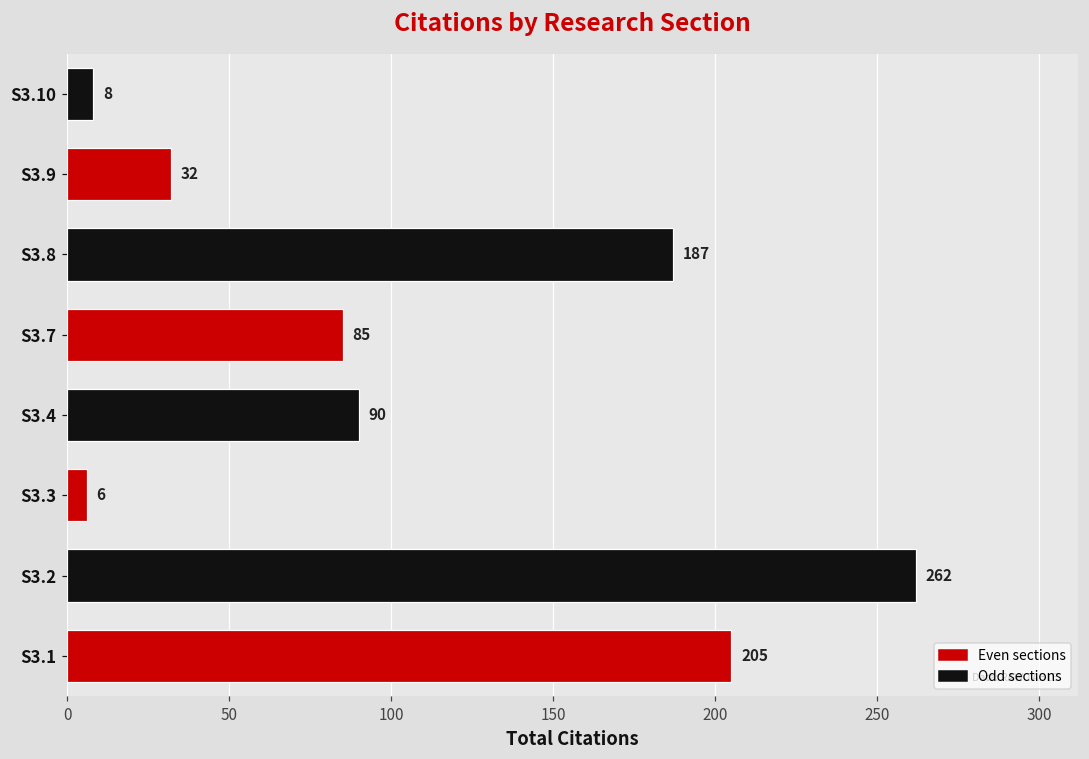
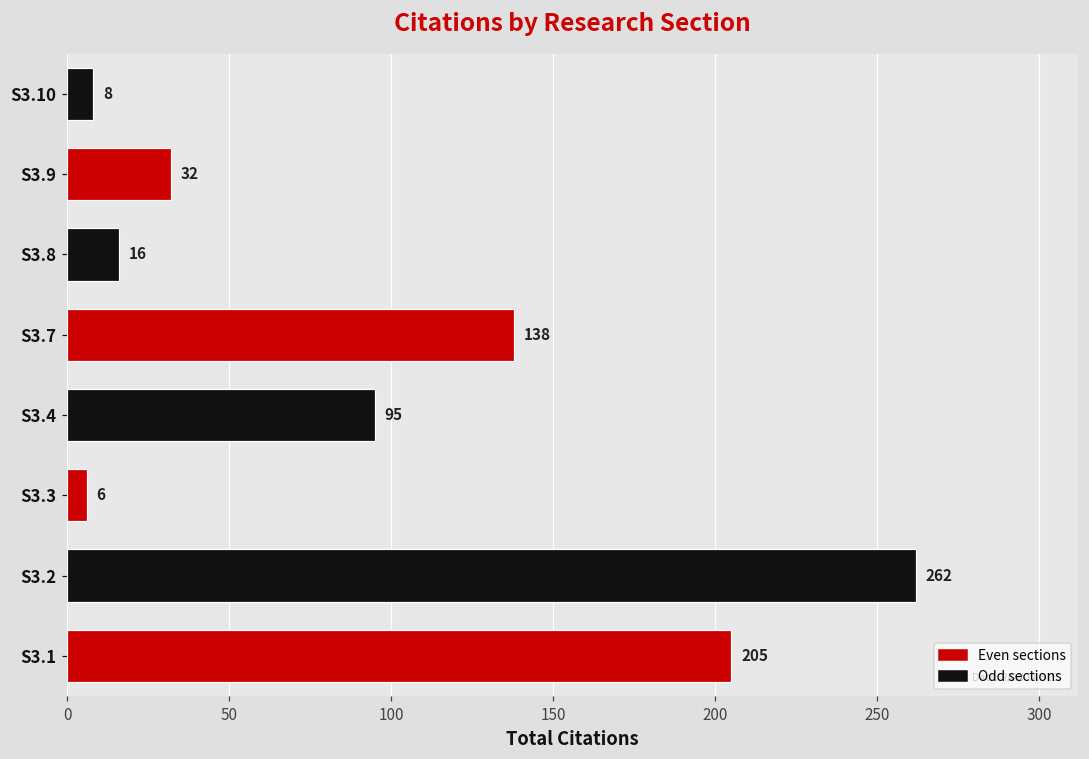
S3.8: 187 -> 16
S3.7: 85 -> 138
S3.4: 90 -> 95
